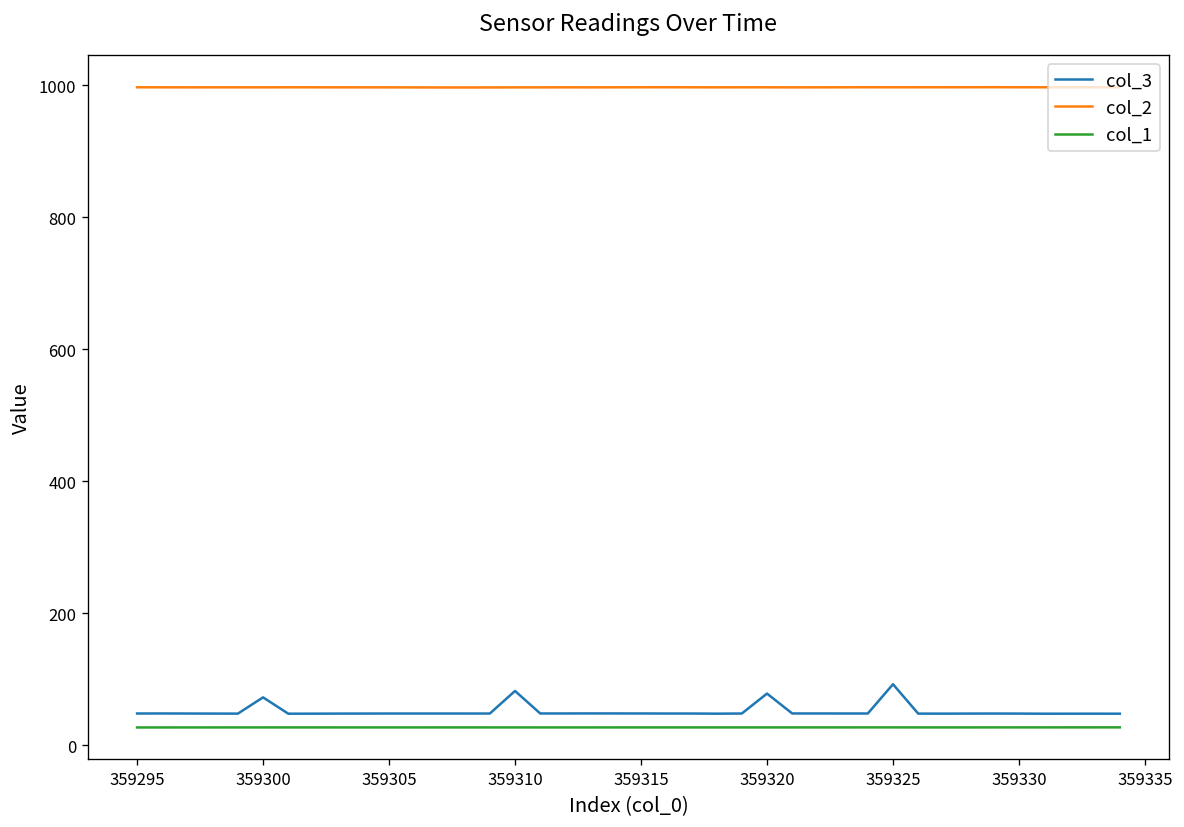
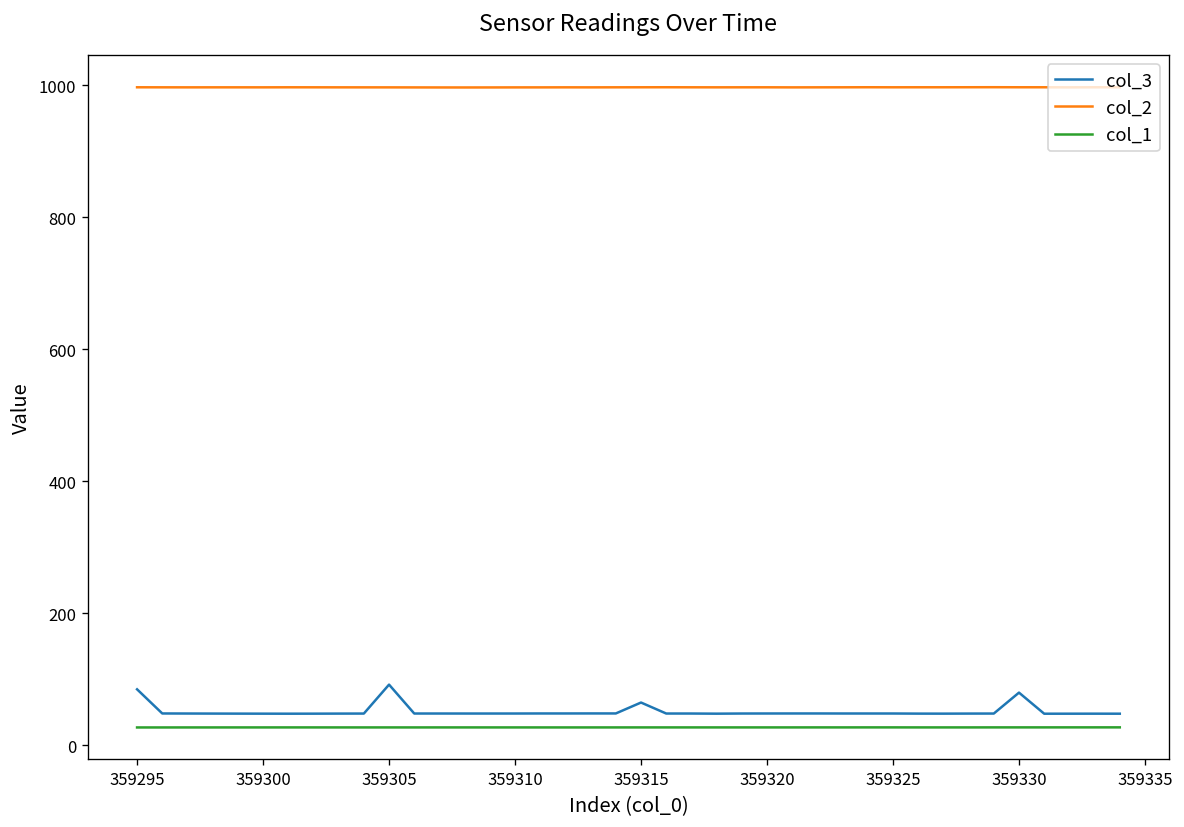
col_3, 359295: 50 -> 80
col_3, 359300: 70 -> 50
col_3, 359305: 50 -> 90
col_3, 359310: 80 -> 50
col_3, 359315: 50 -> 60
col_3, 359320: 80 -> 50
col_3, 359325: 90 -> 50
col_3, 359330: 50 -> 80
